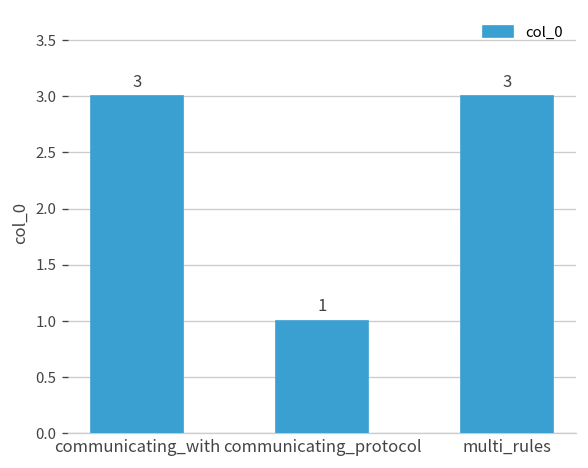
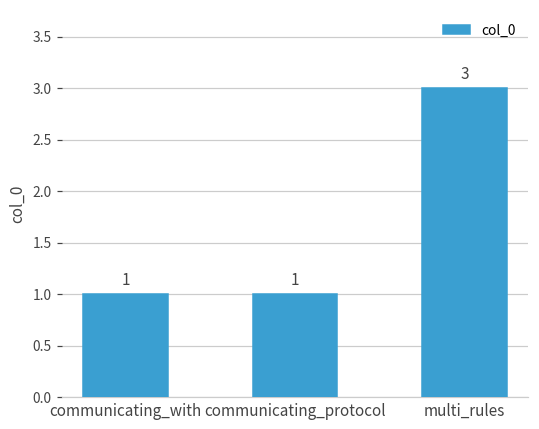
communicating_with: 3 -> 1
